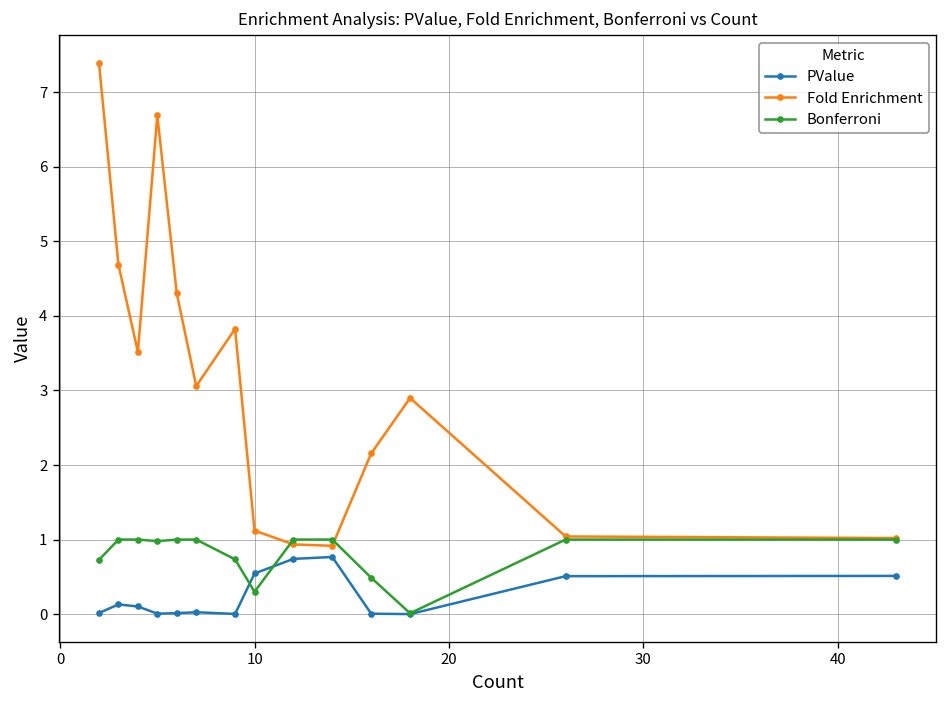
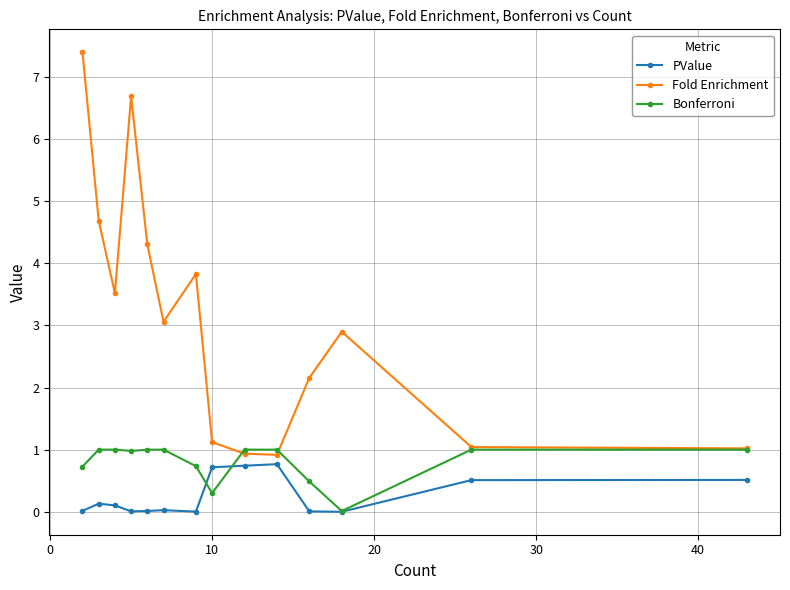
PValue, 10: 0.5 -> 0.7
